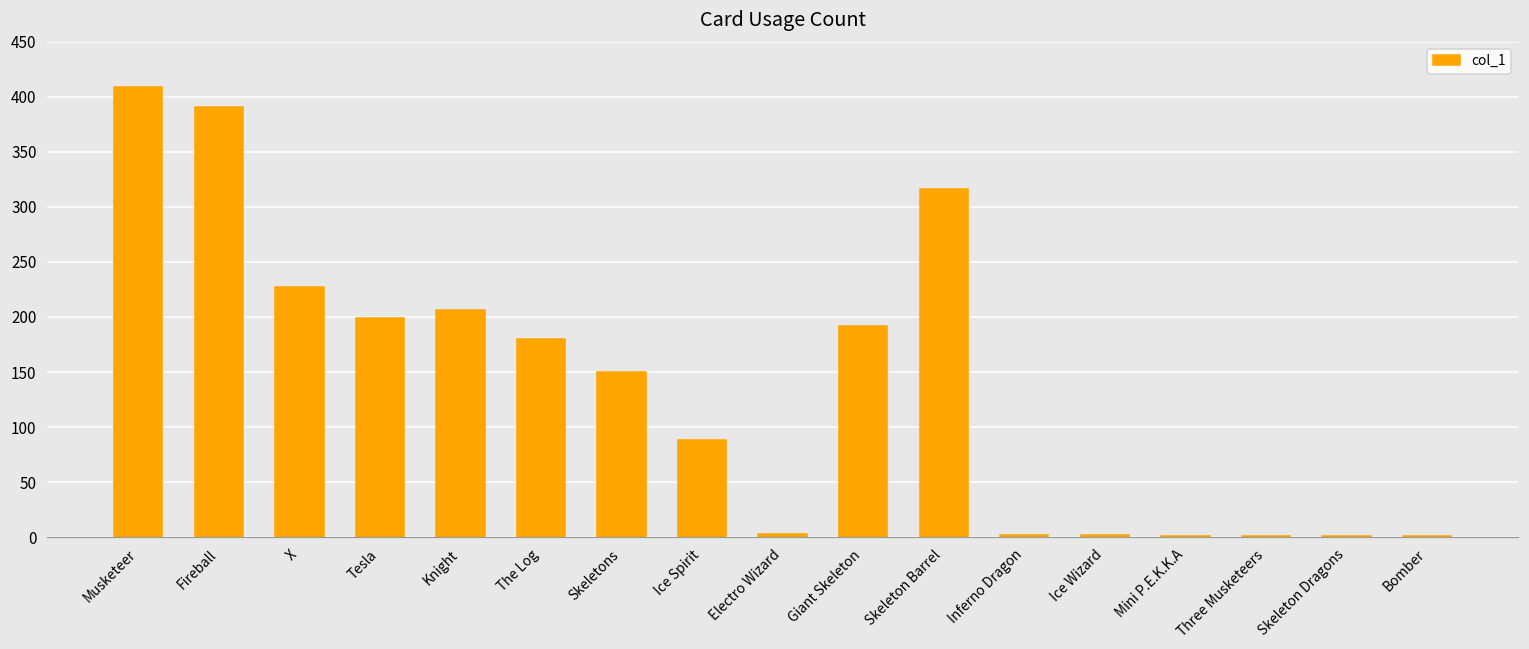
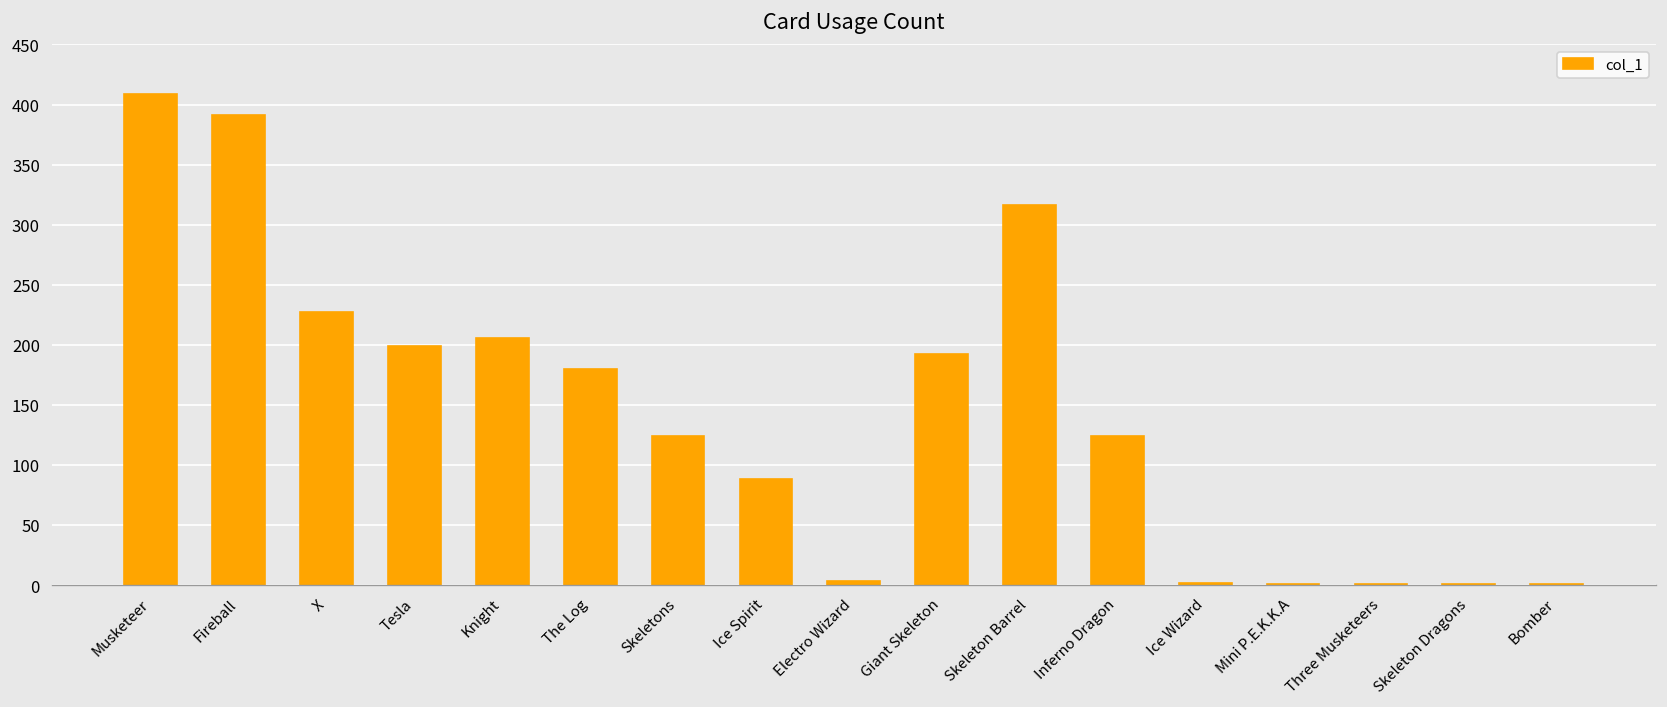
Skeletons: 150 -> 124
Inferno Dragon: 2 -> 124
